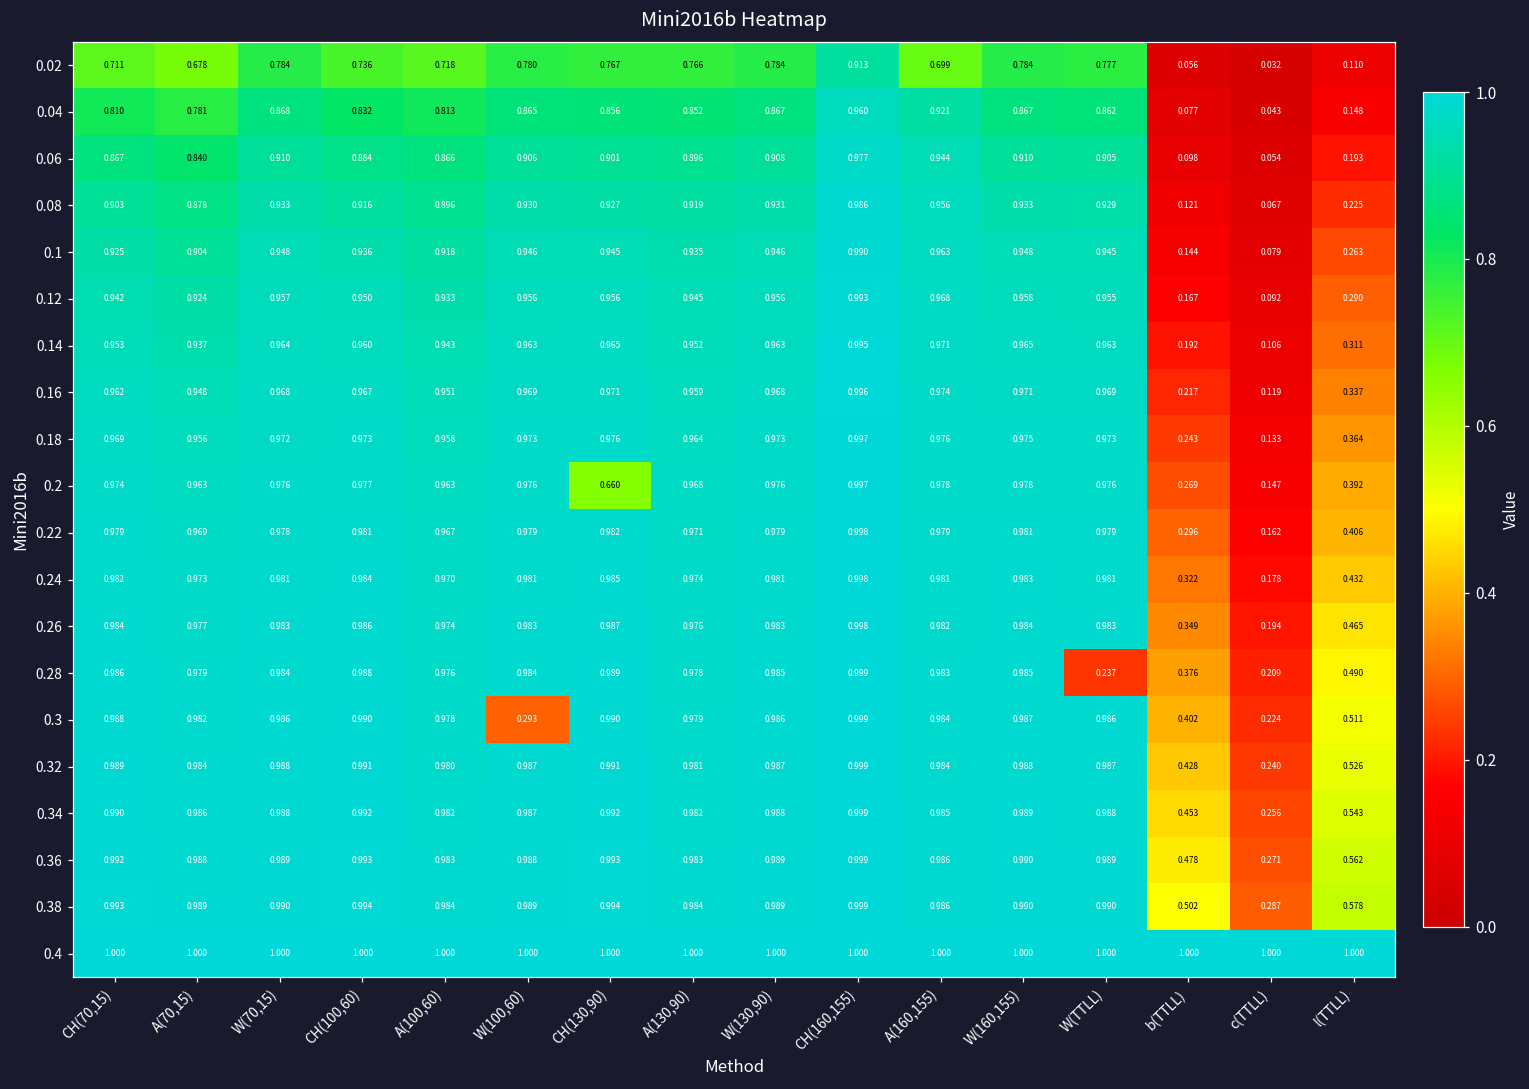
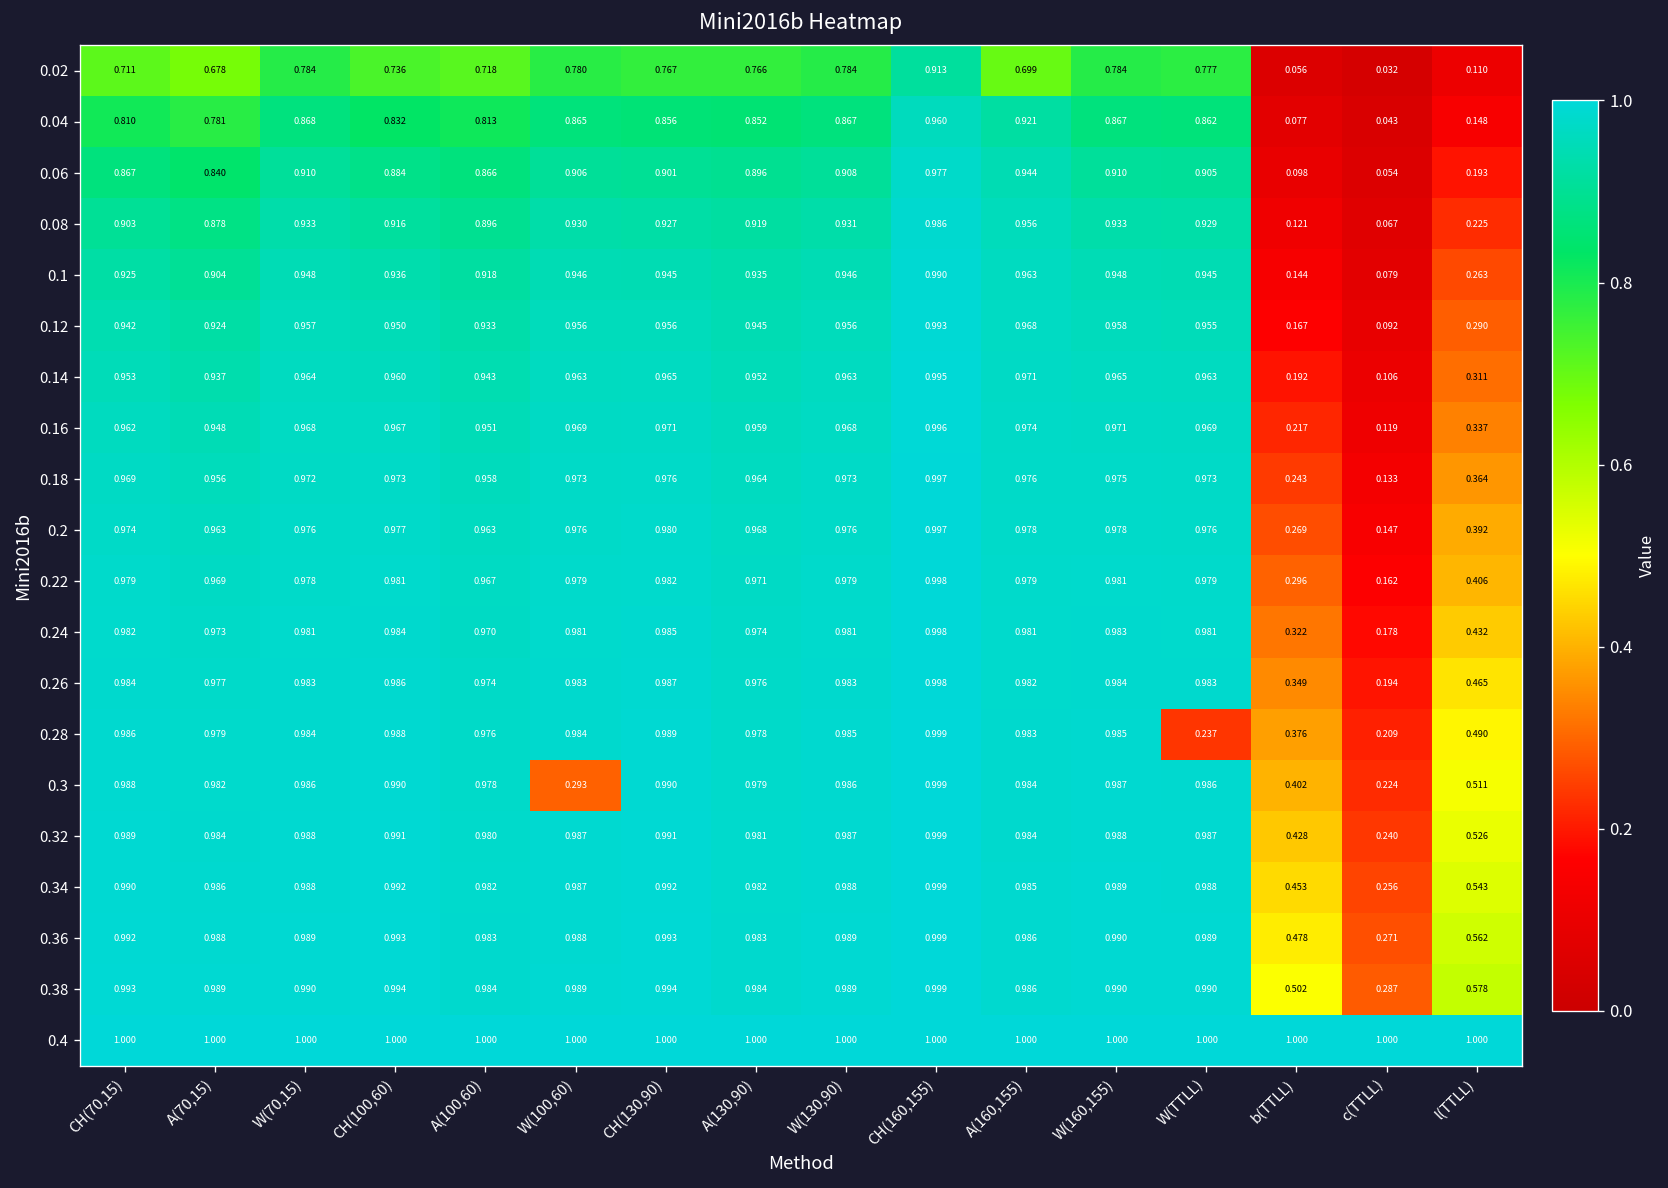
0.2, CH(130,90): 0.660 -> 0.980
